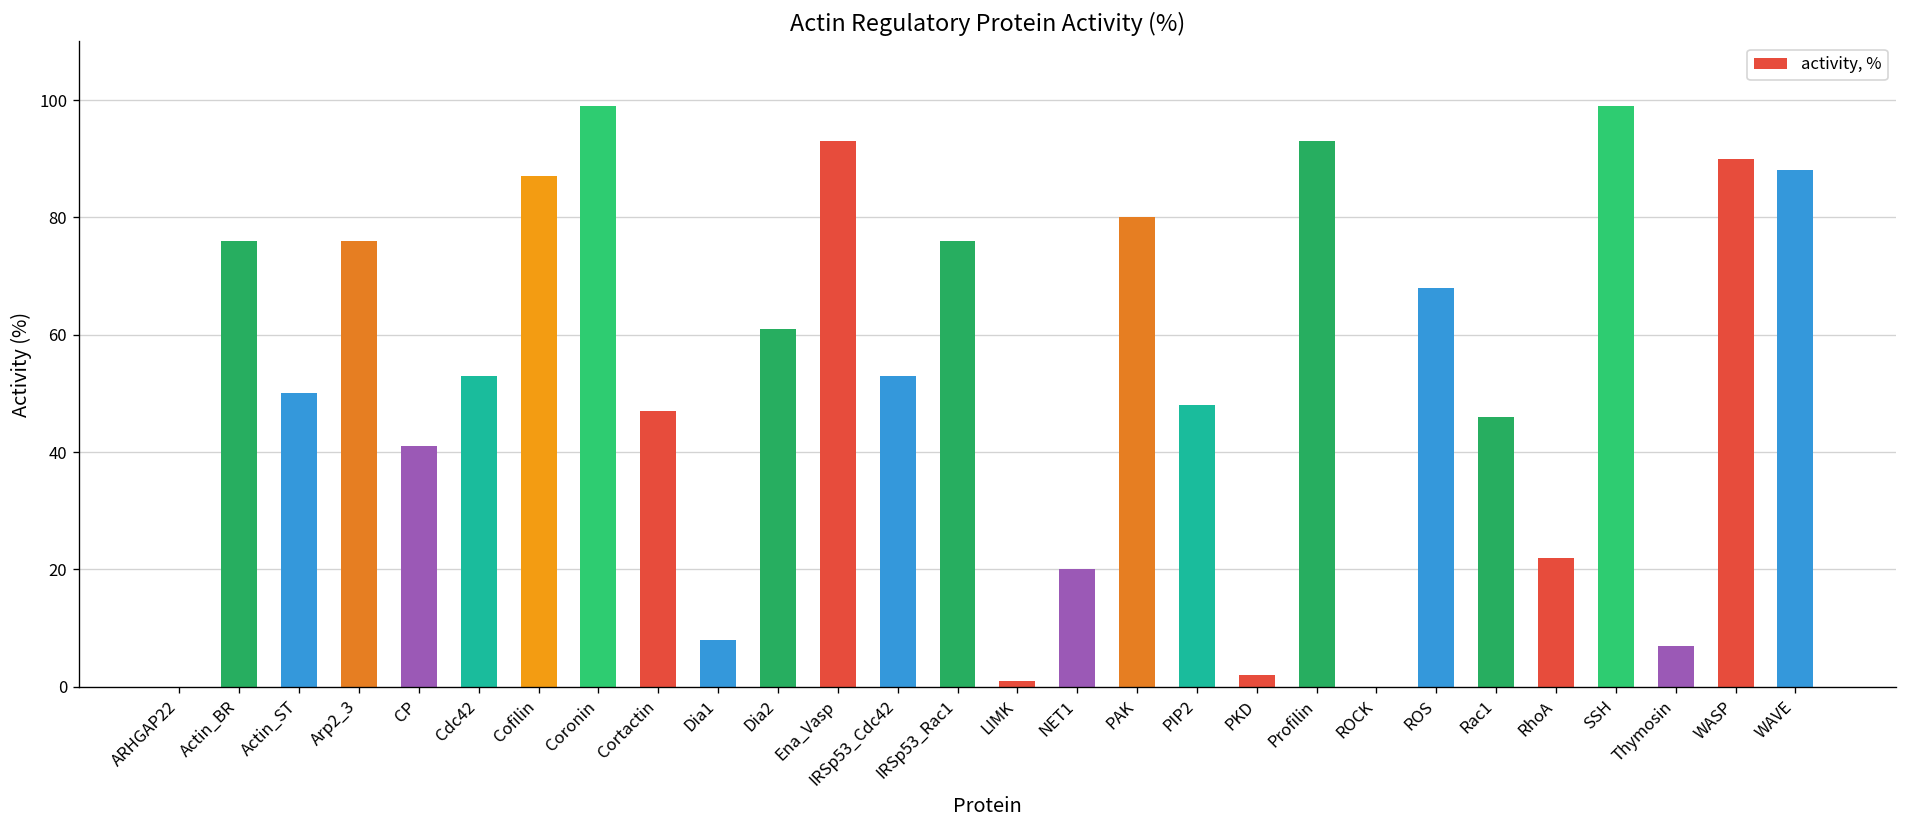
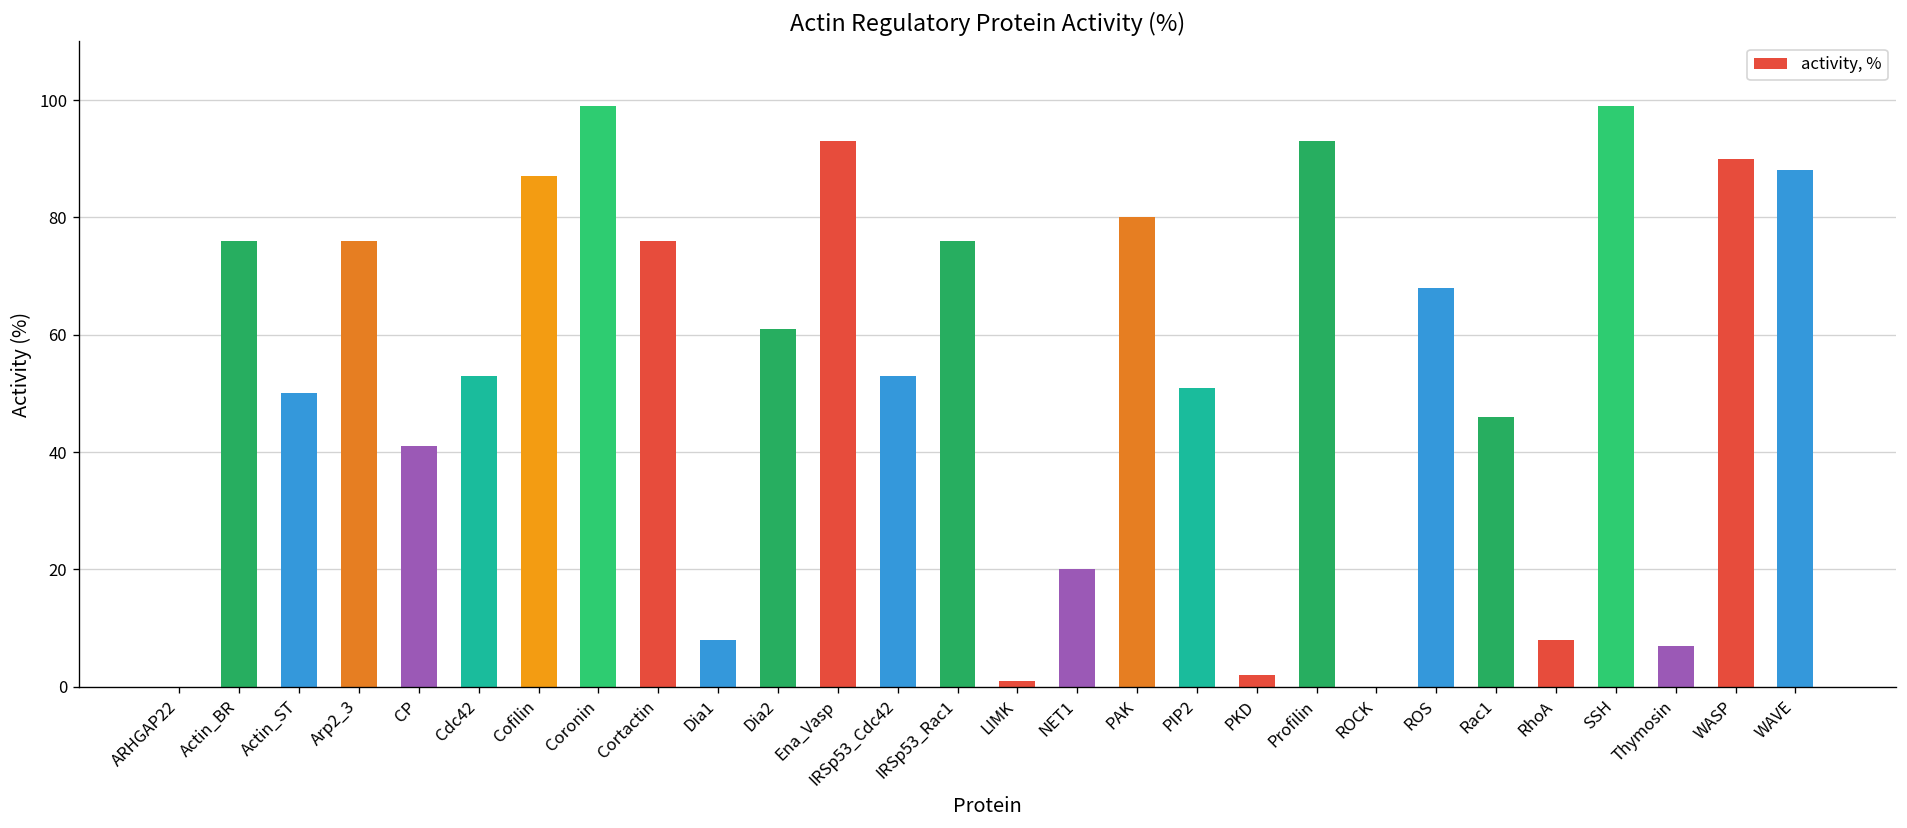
Cortactin: 47 -> 76
PIP2: 48 -> 51
RhoA: 22 -> 8
